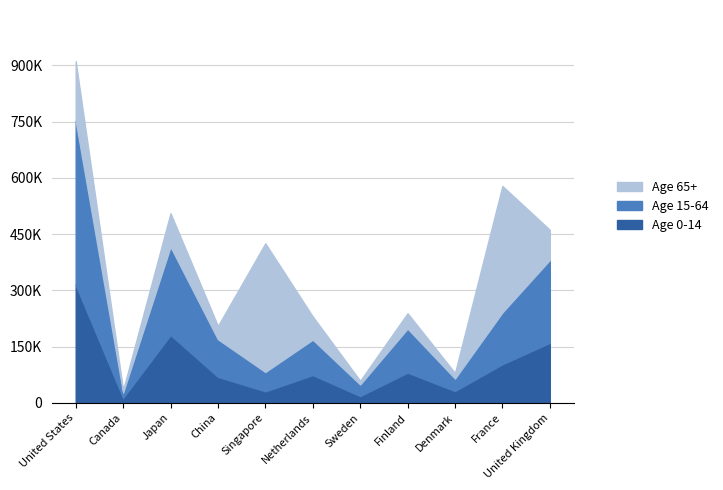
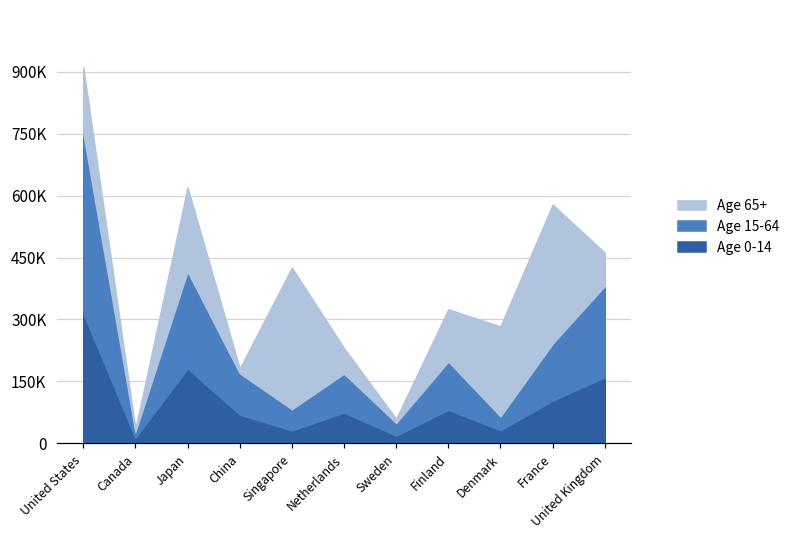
Age 65+, Japan: 90000 -> 200000
Age 65+, China: 40000 -> 10000
Age 65+, Finland: 40000 -> 130000
Age 65+, Denmark: 10000 -> 220000
